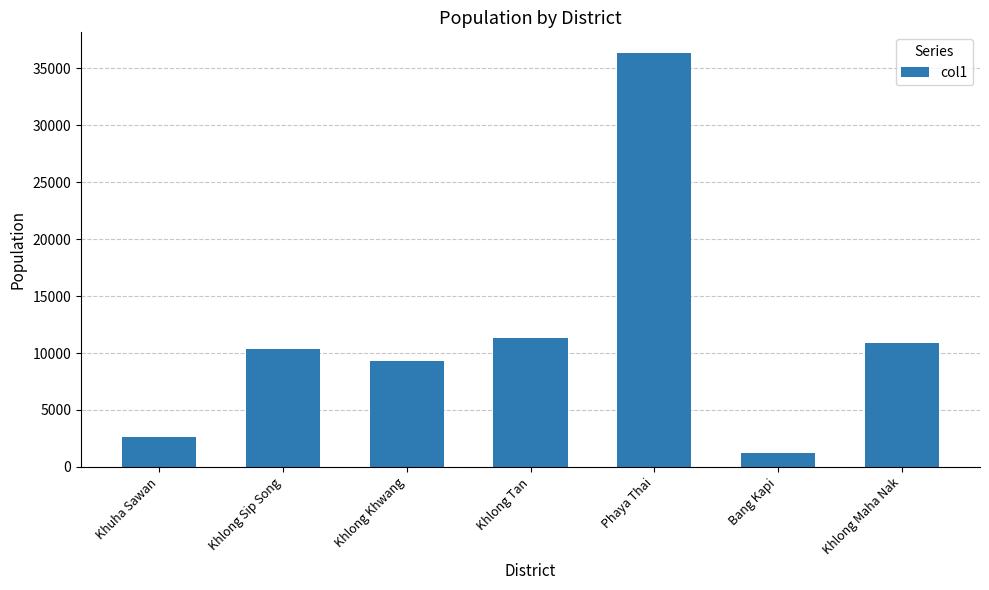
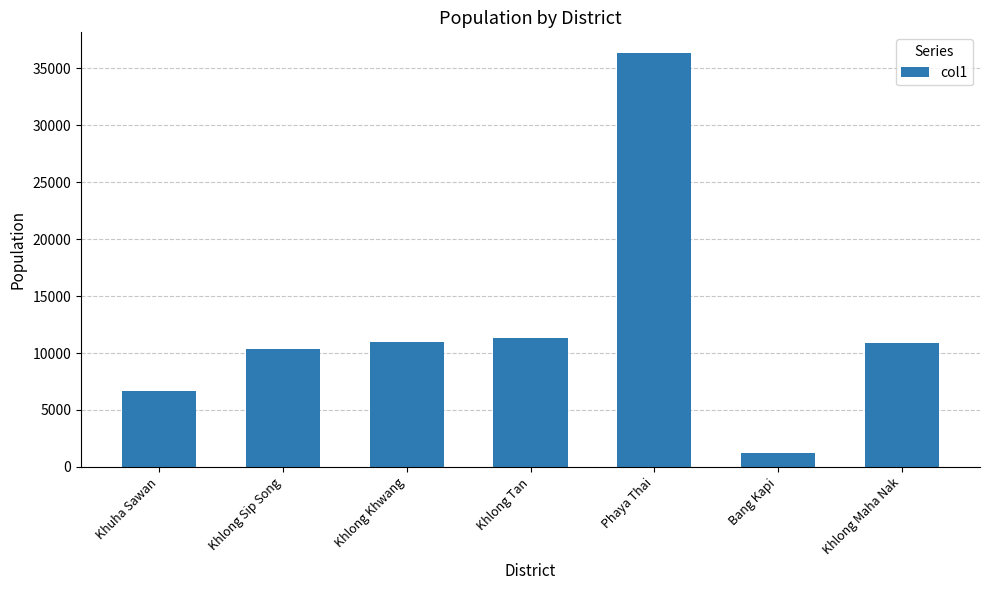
Khuha Sawan: 2600 -> 6700
Khlong Khwang: 9300 -> 11000
